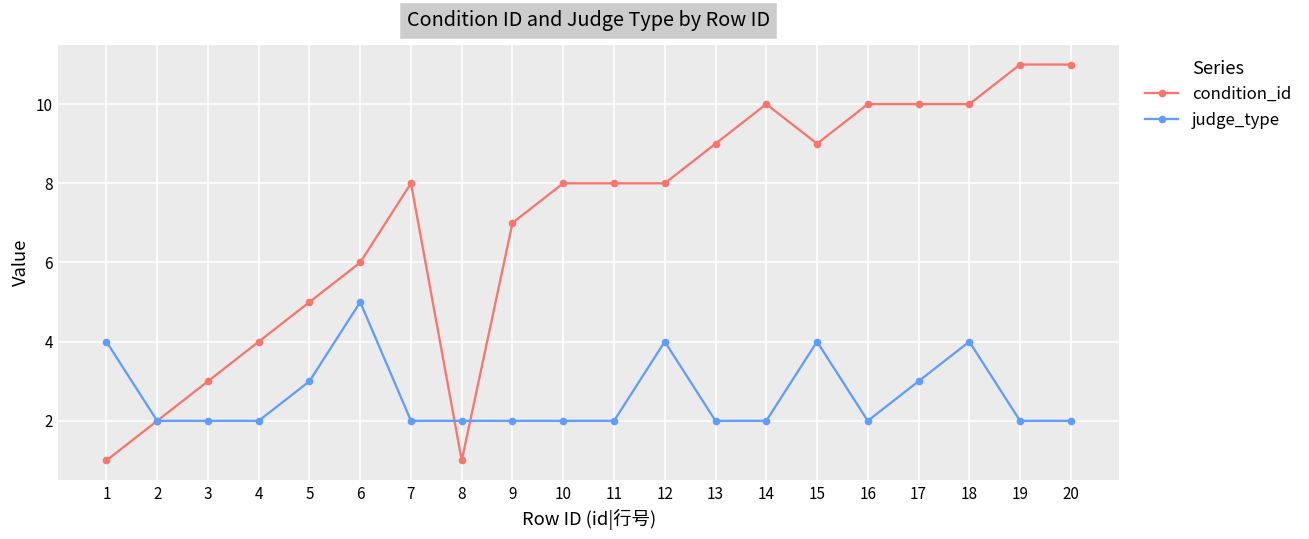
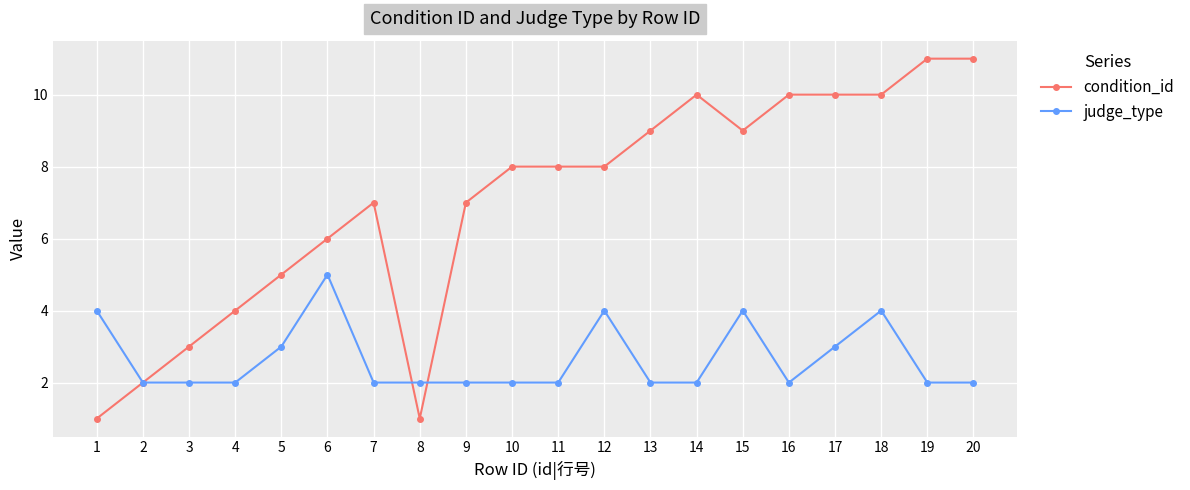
condition_id, 7: 8 -> 7
